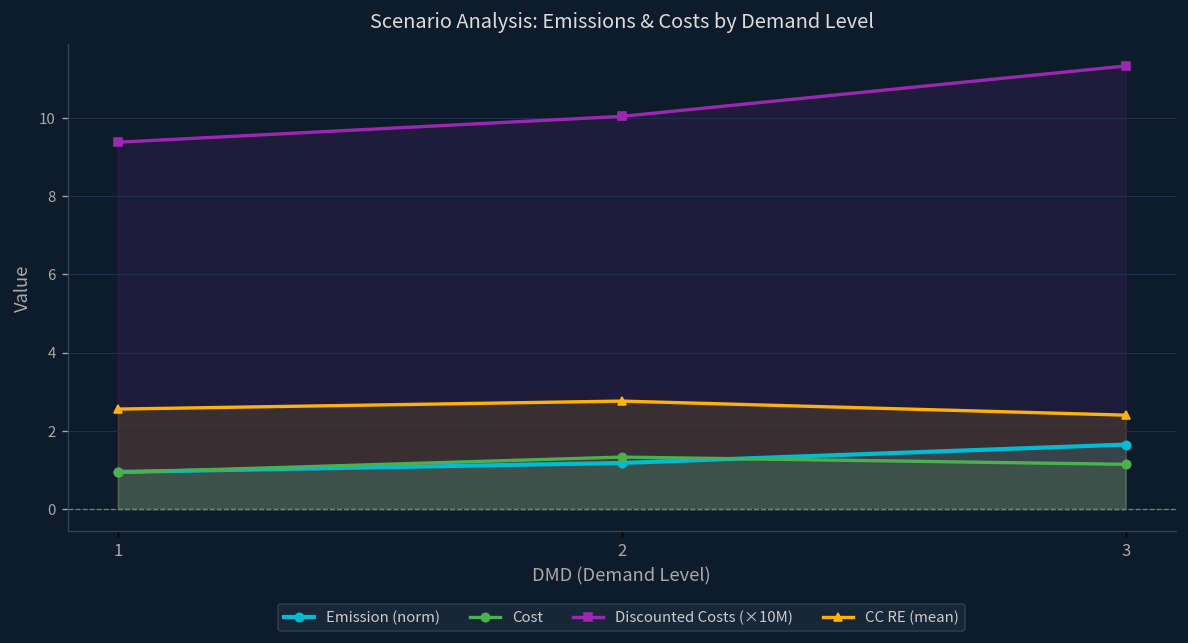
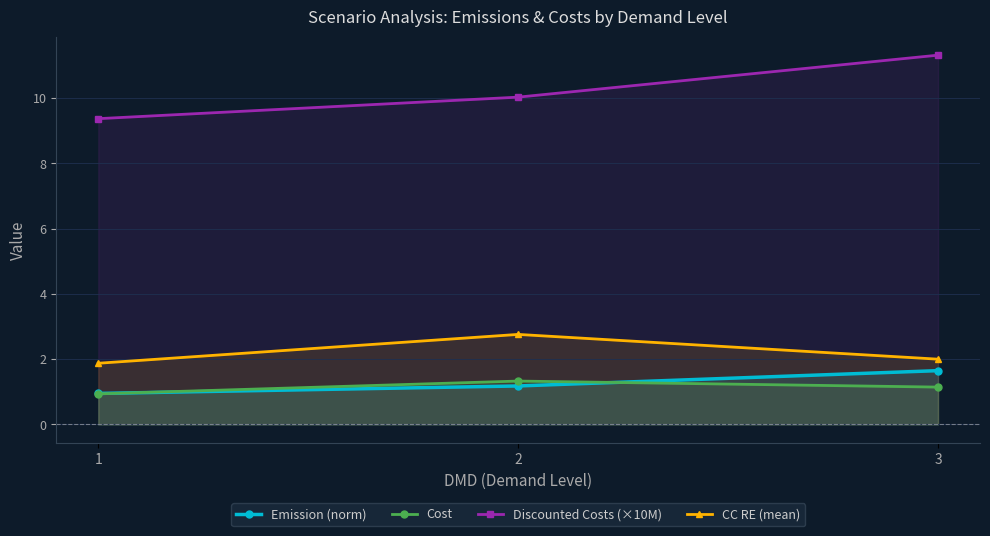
CC RE (mean), 1: 2.6 -> 1.9
CC RE (mean), 3: 2.4 -> 2.0
